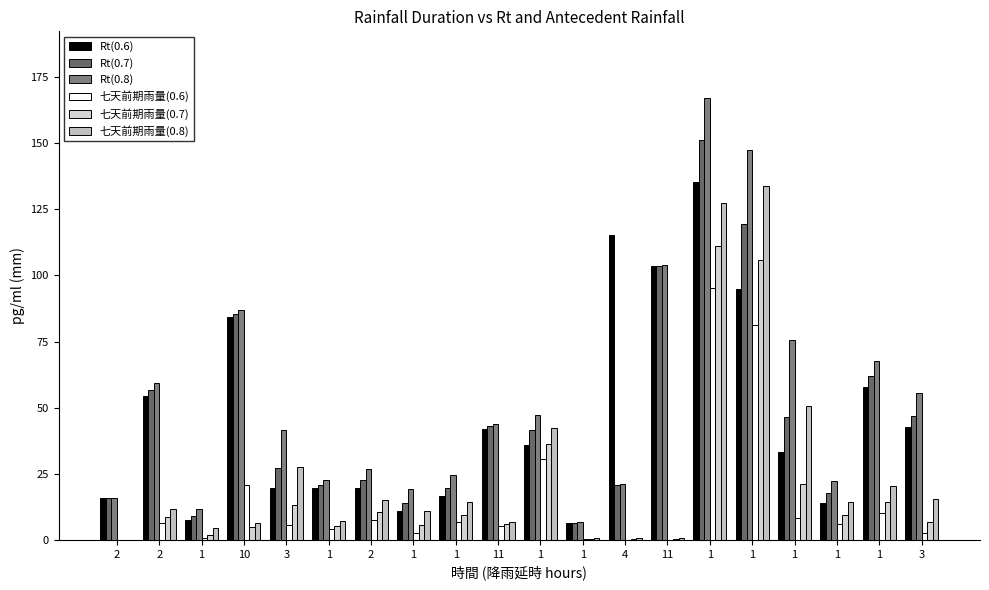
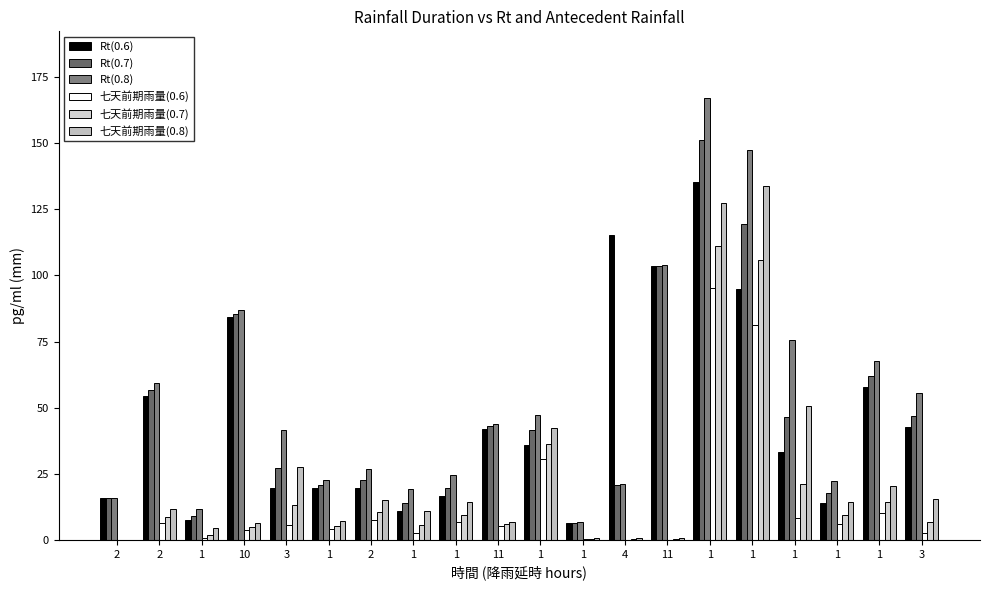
七天前期雨量(0.6), 10: 21 -> 4
